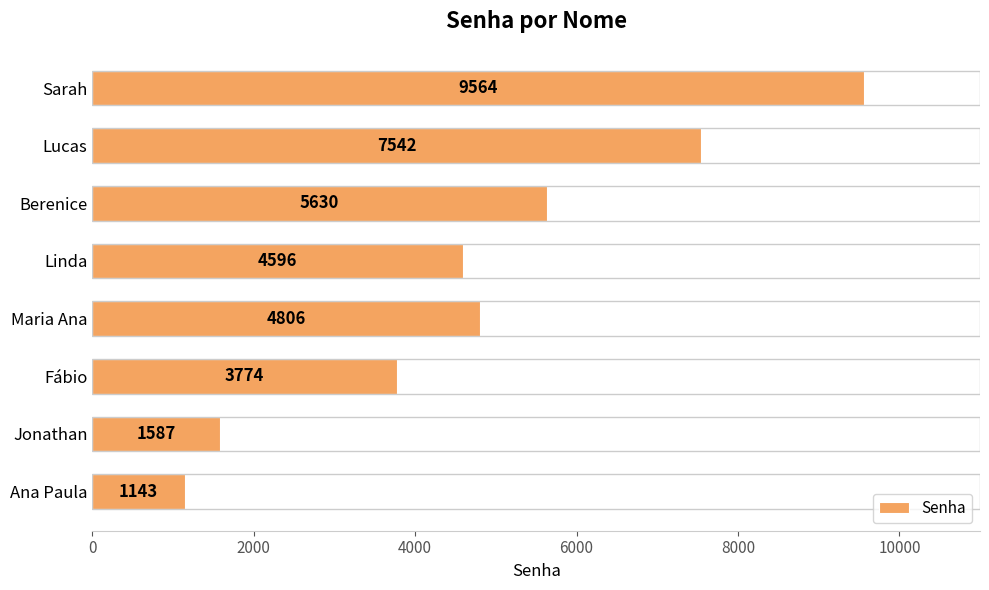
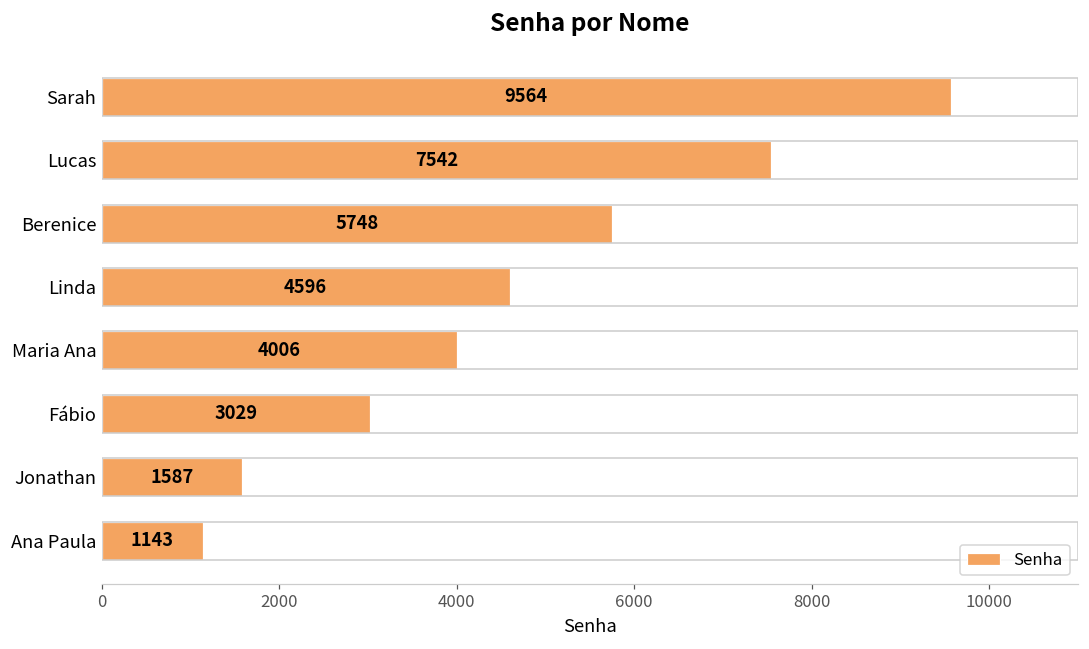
Berenice: 5630 -> 5748
Maria Ana: 4806 -> 4006
Fábio: 3774 -> 3029
